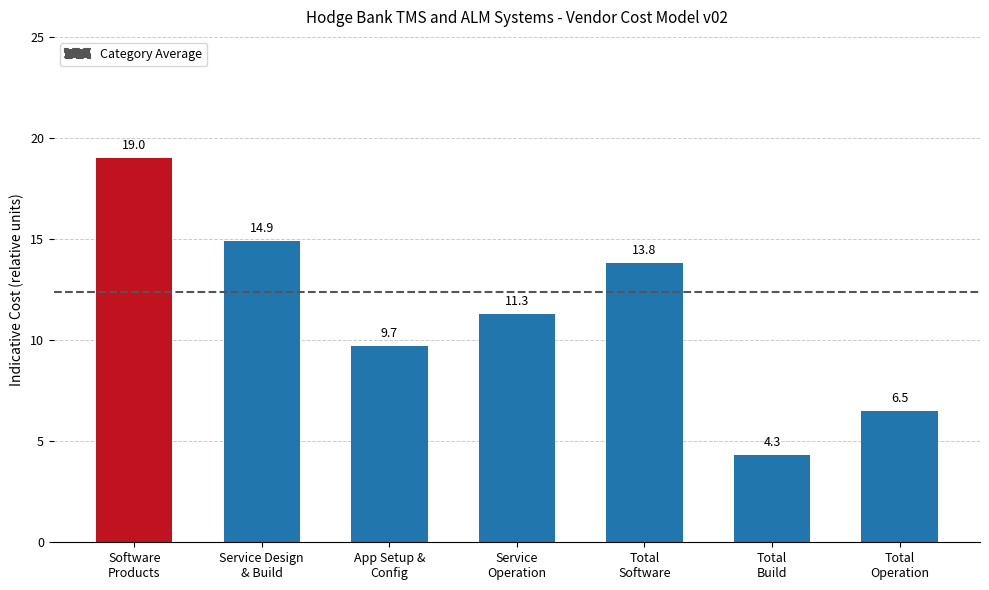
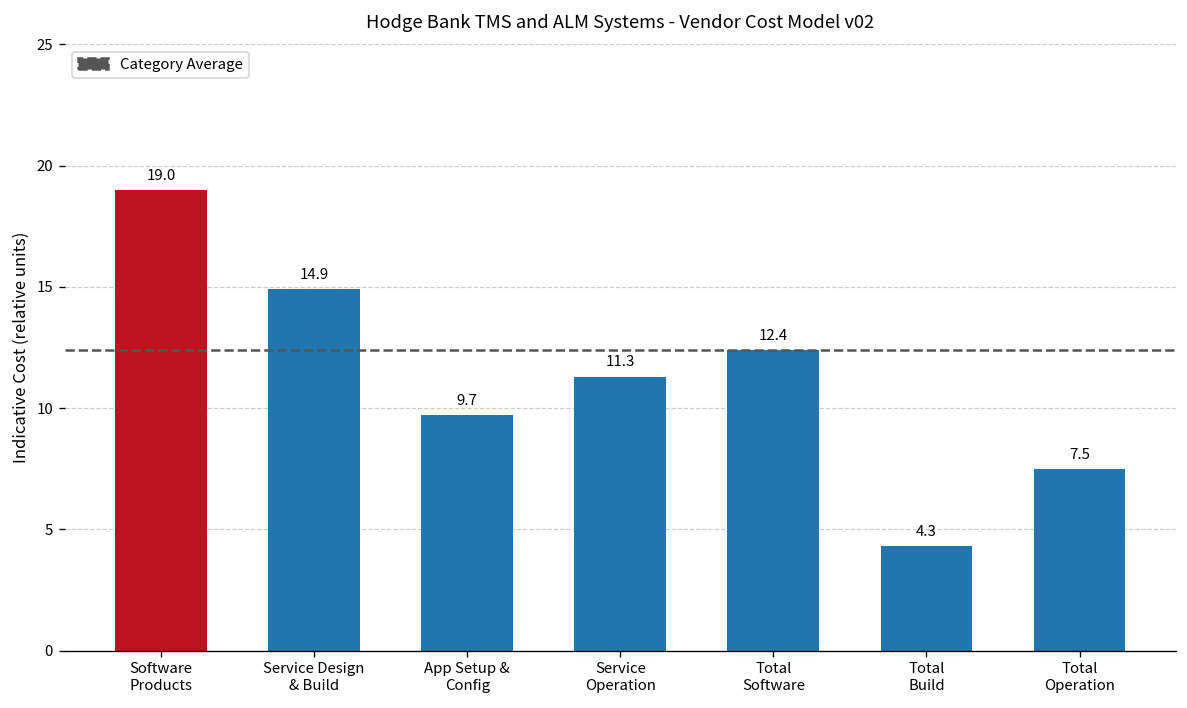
Total Software: 13.8 -> 12.4
Total Operation: 6.5 -> 7.5
